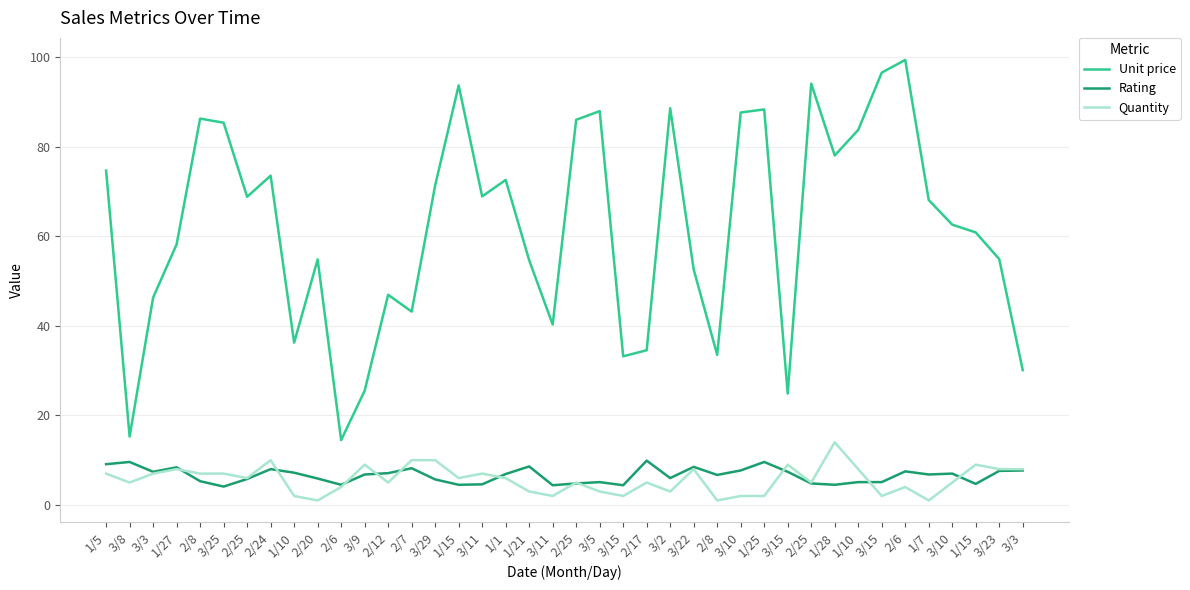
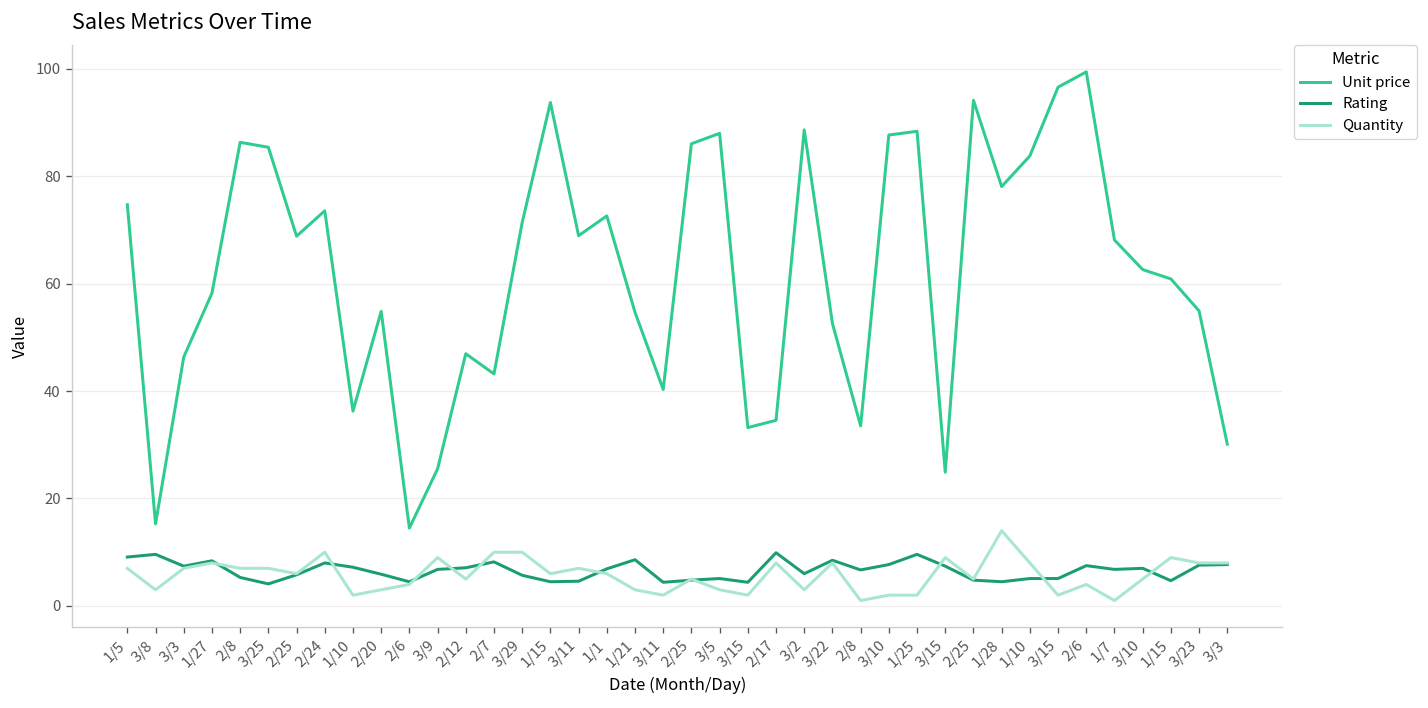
Quantity, 3/8: 5 -> 3
Quantity, 2/20: 1 -> 3
Quantity, 2/17: 5 -> 8
